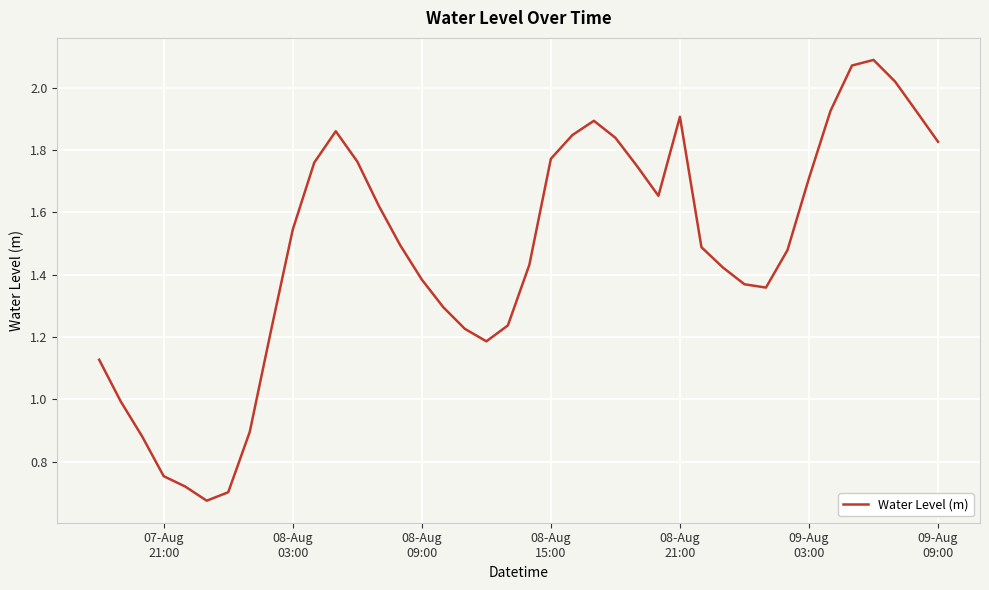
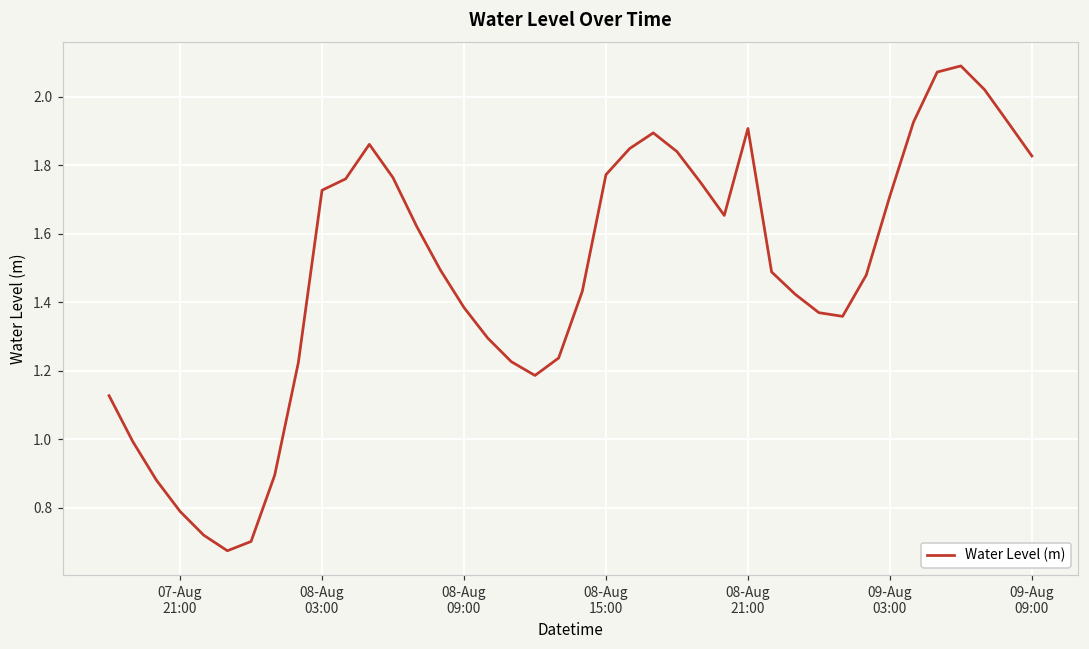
07-Aug 21:00: 0.75 -> 0.79
08-Aug 03:00: 1.54 -> 1.73
